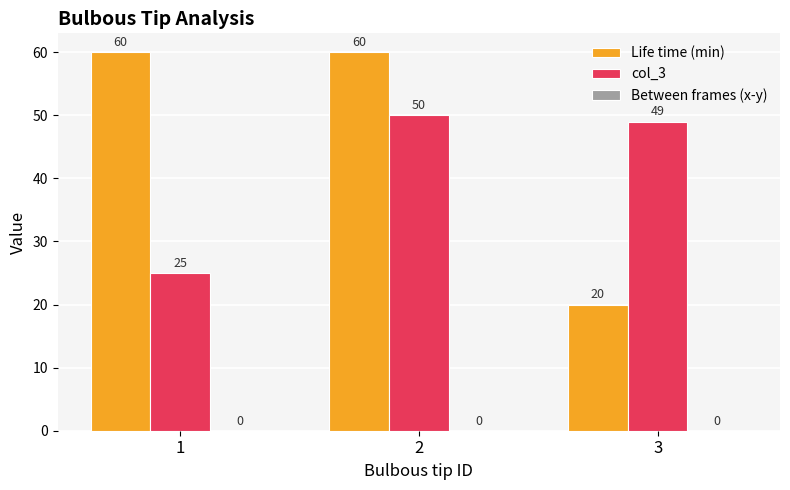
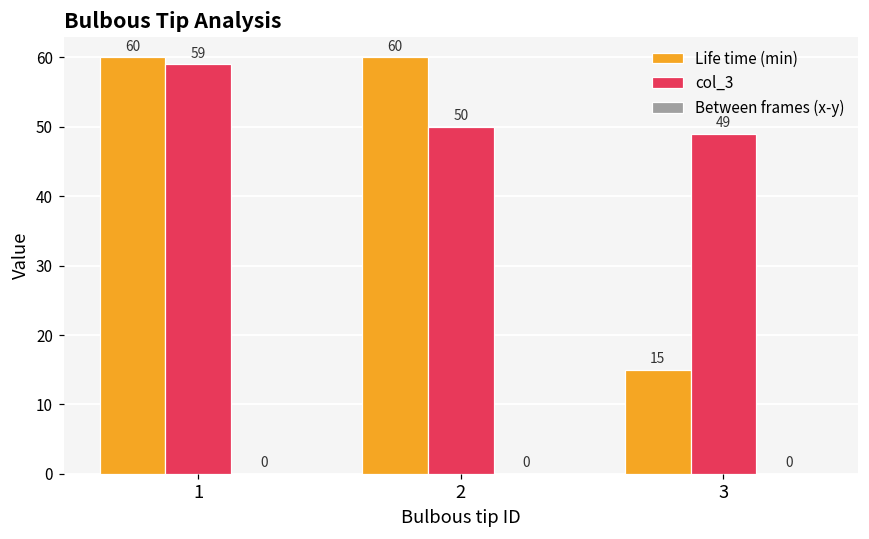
col_3, 1: 25 -> 59
Life time (min), 3: 20 -> 15
